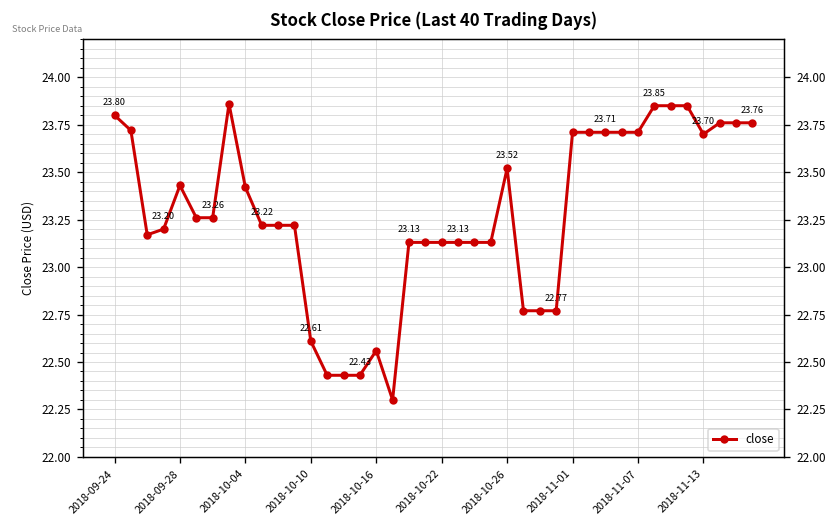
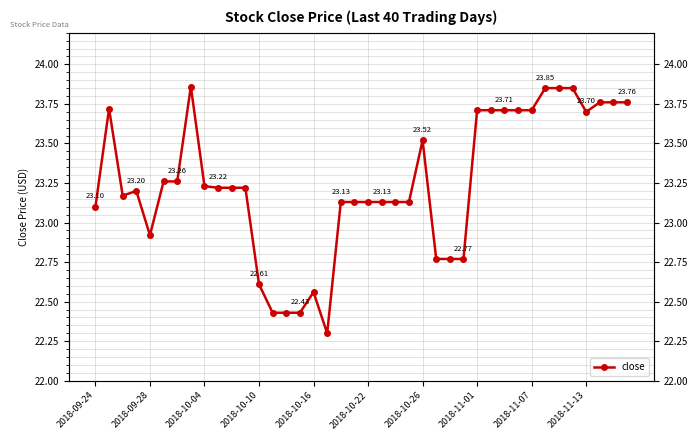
2018-09-24: 23.80 -> 23.10
2018-09-28: 23.43 -> 22.92
2018-10-04: 23.42 -> 23.23
